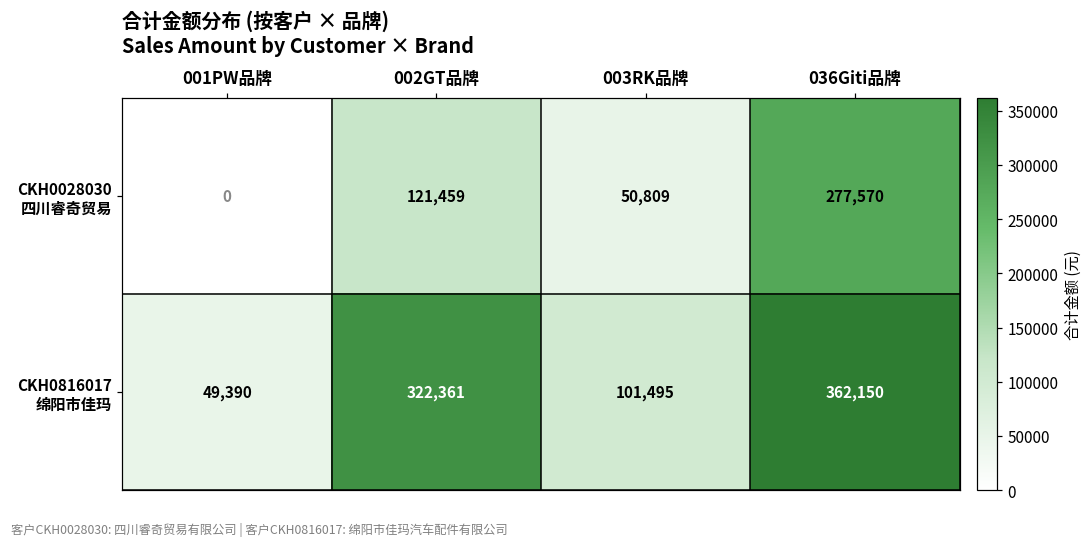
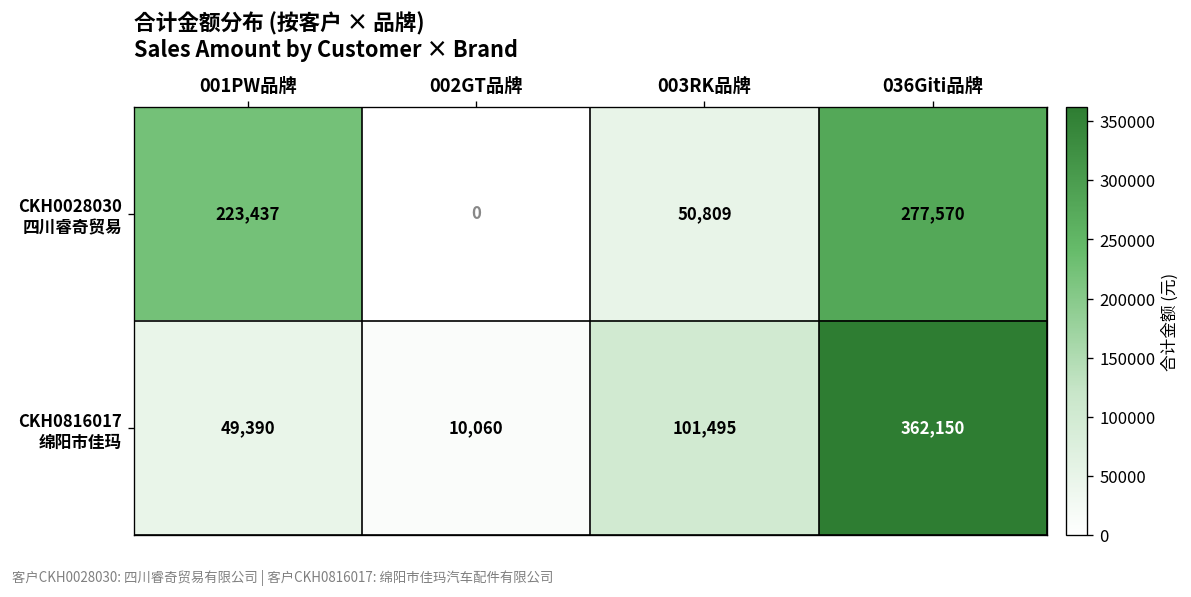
CKH0028030 四川睿奇贸易, 001PW品牌: 0 -> 223,437
CKH0028030 四川睿奇贸易, 002GT品牌: 121,459 -> 0
CKH0816017 绵阳市佳玛, 002GT品牌: 322,361 -> 10,060
